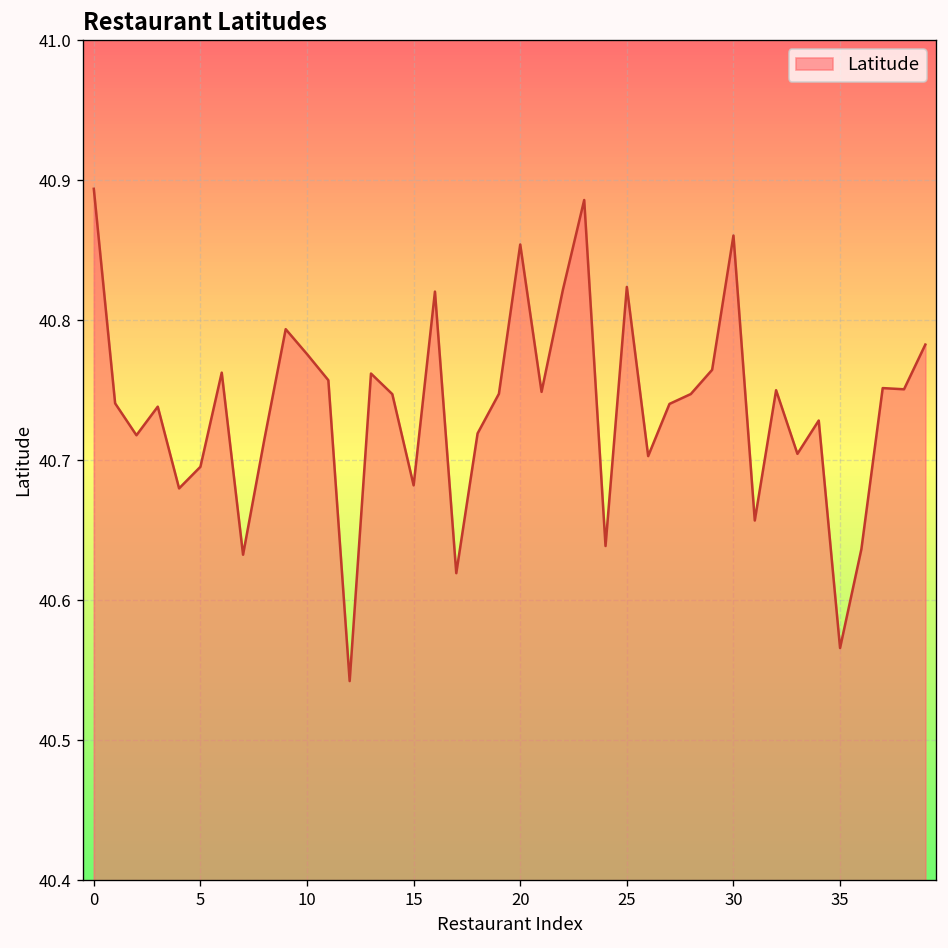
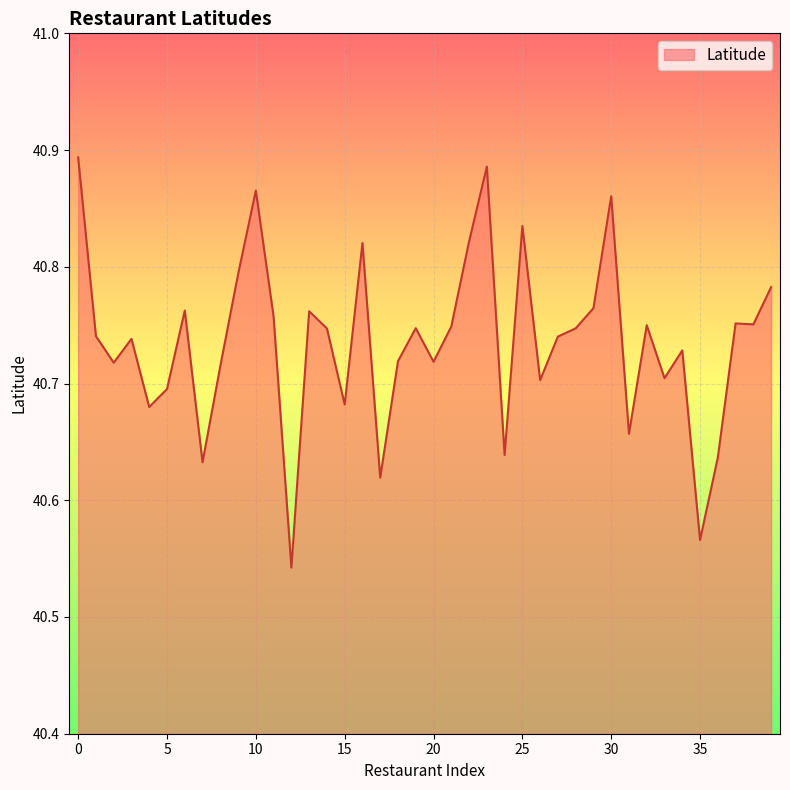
10: 40.776 -> 40.865
20: 40.854 -> 40.719
25: 40.824 -> 40.835
